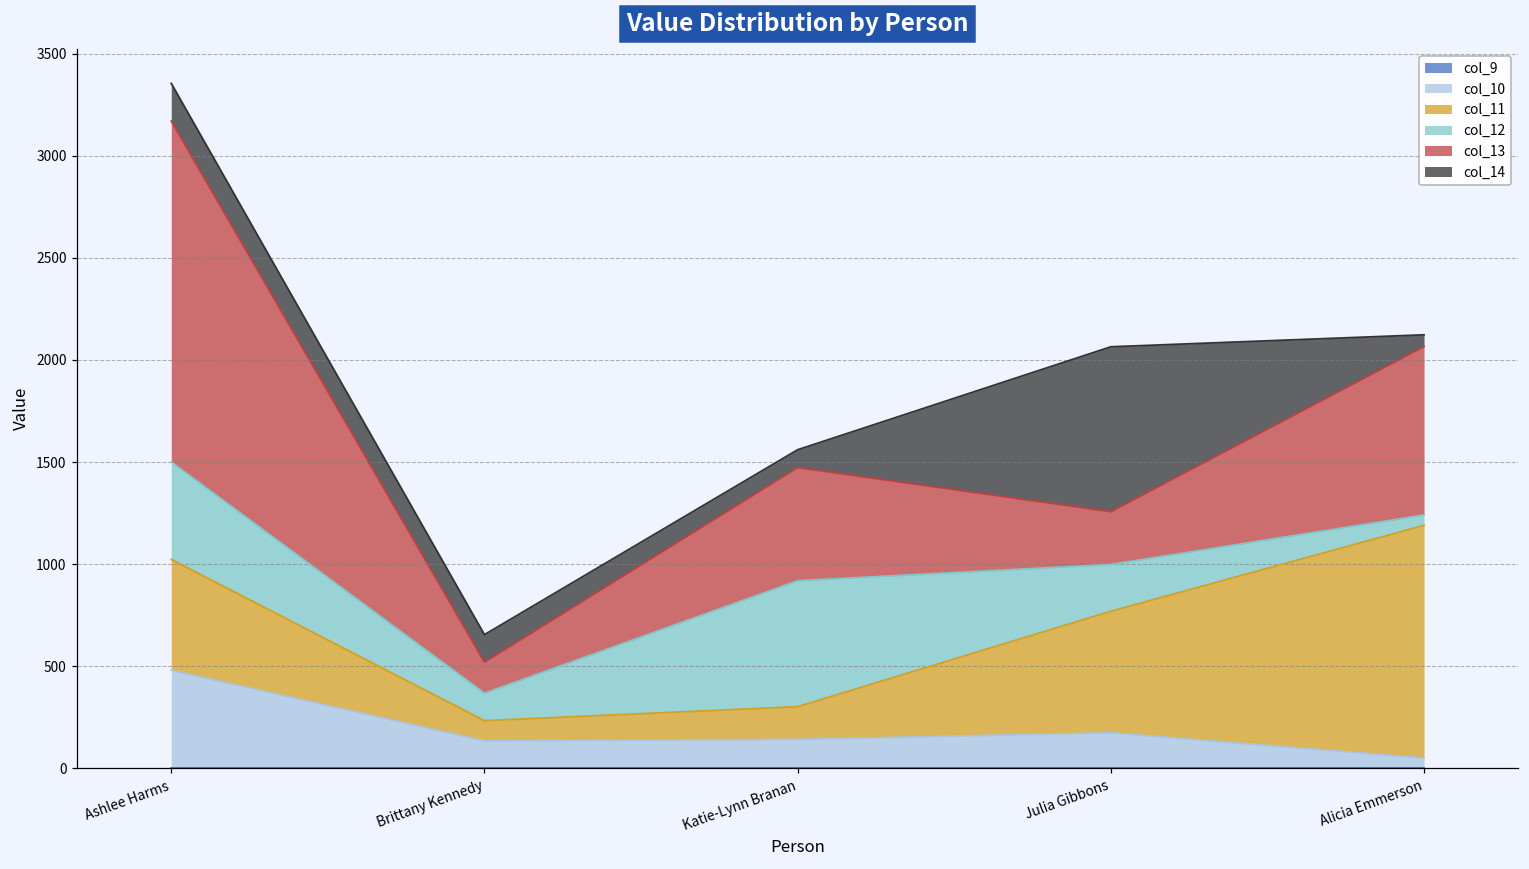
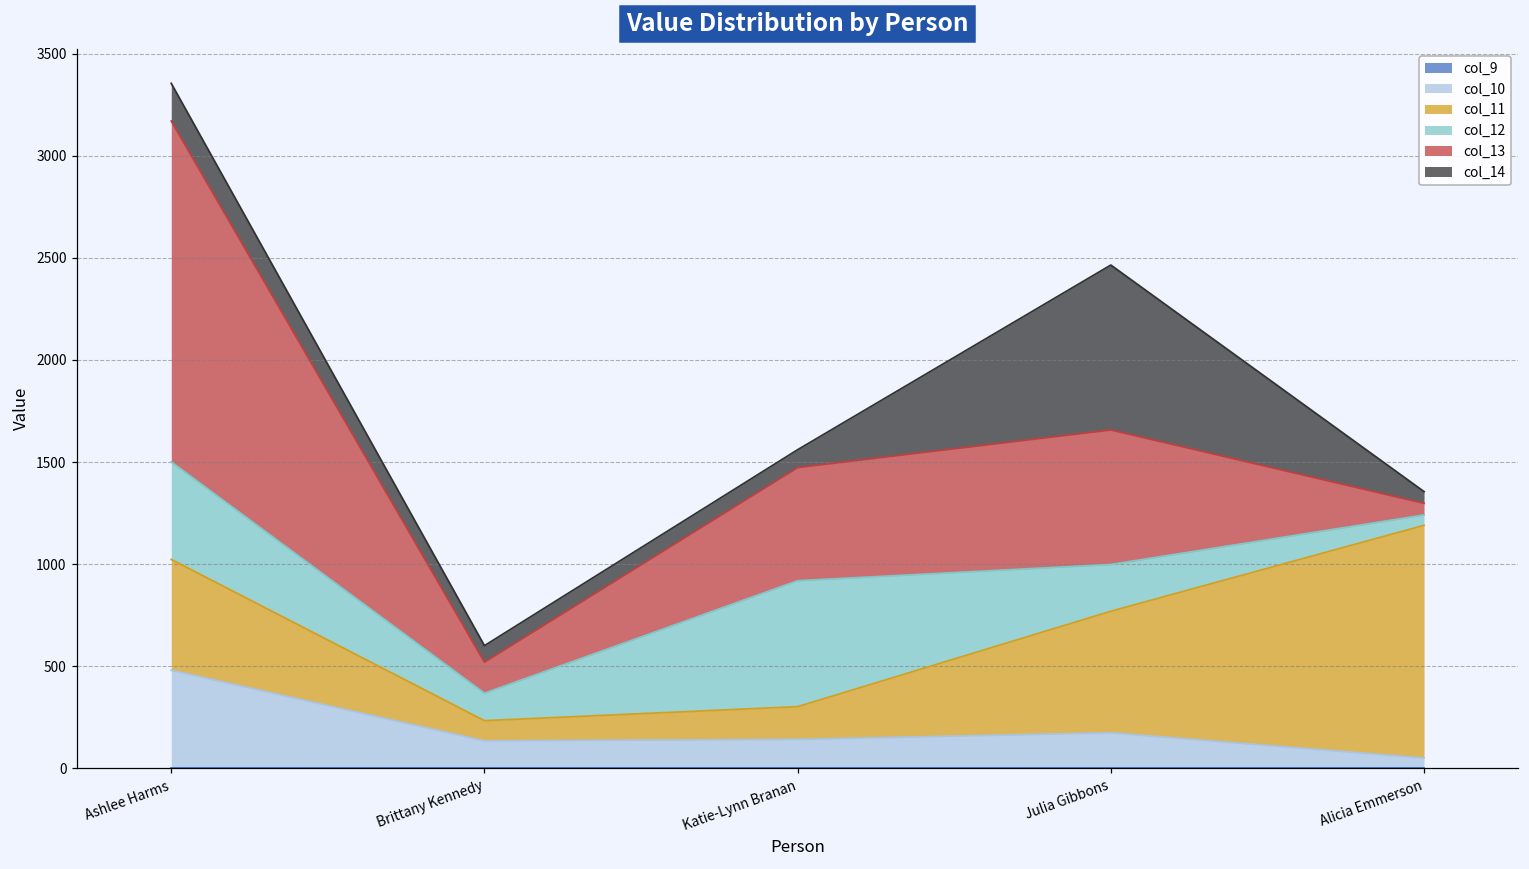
col_14, Brittany Kennedy: 130 -> 80
col_13, Julia Gibbons: 260 -> 660
col_13, Alicia Emmerson: 830 -> 60
